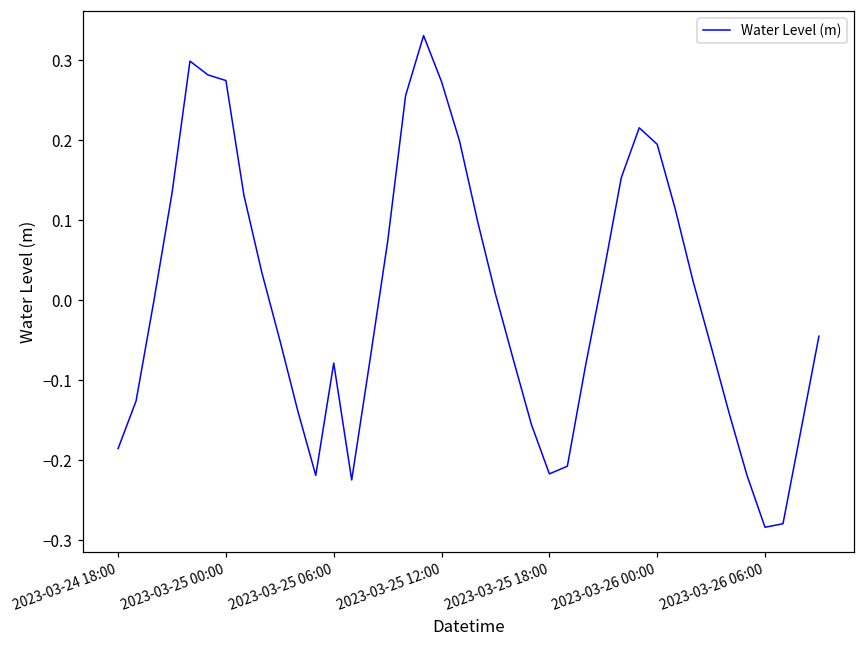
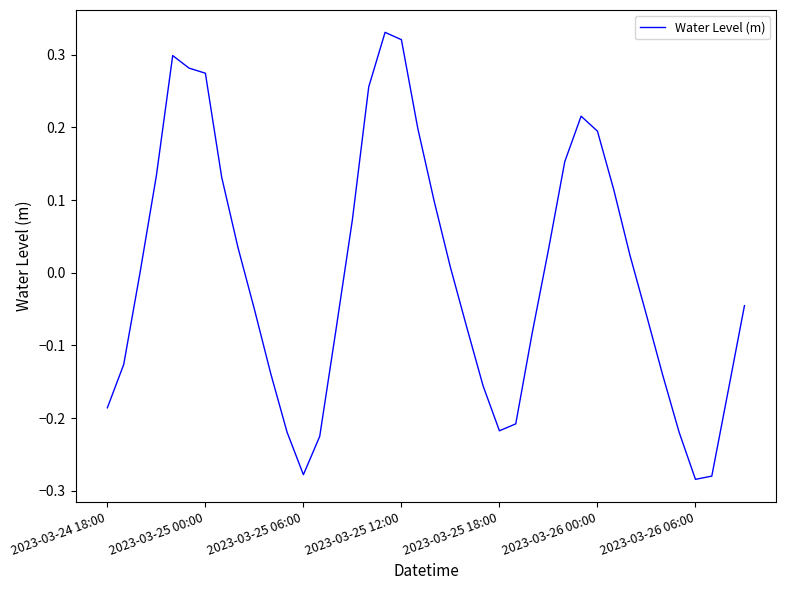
2023-03-25 06:00: -0.08 -> -0.28
2023-03-25 12:00: 0.27 -> 0.32
